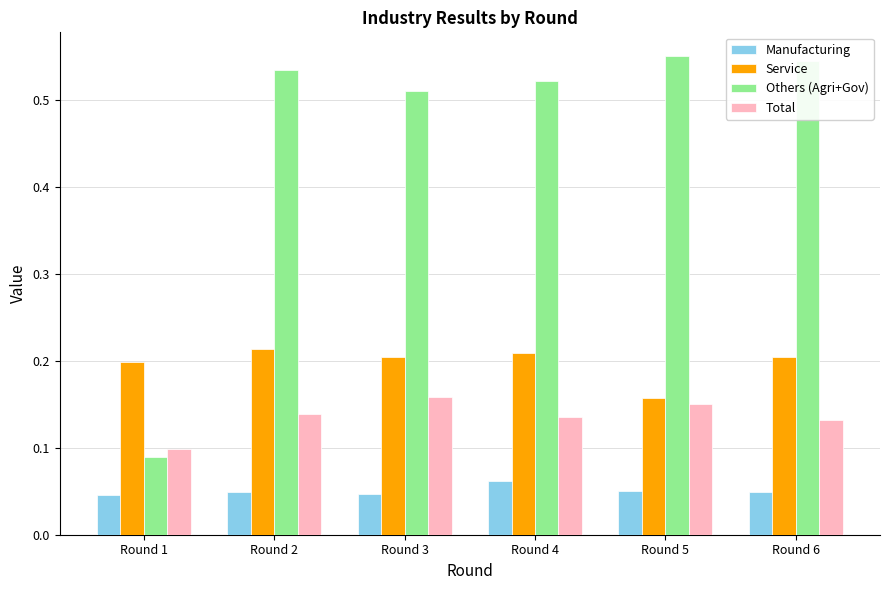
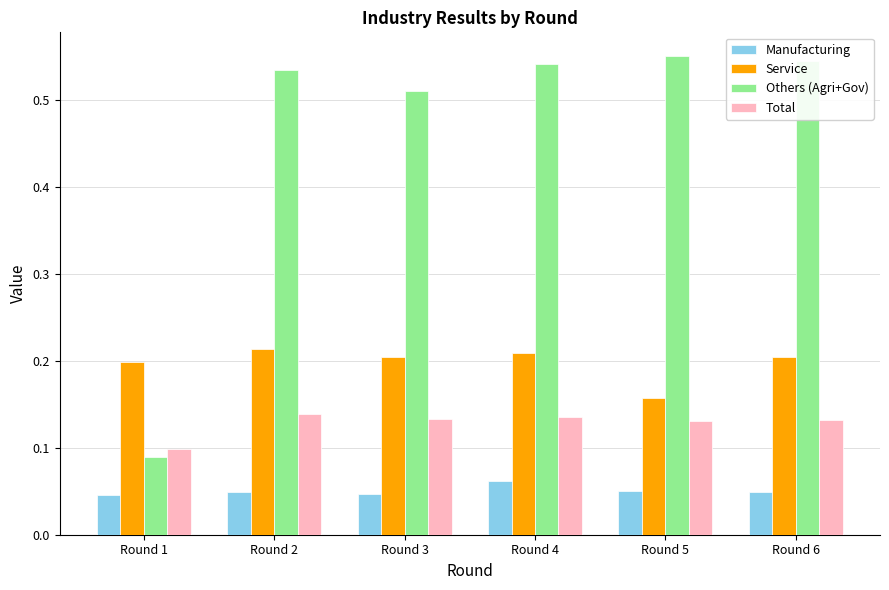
Total, Round 3: 0.16 -> 0.13
Others (Agri+Gov), Round 4: 0.52 -> 0.54
Total, Round 5: 0.15 -> 0.13
